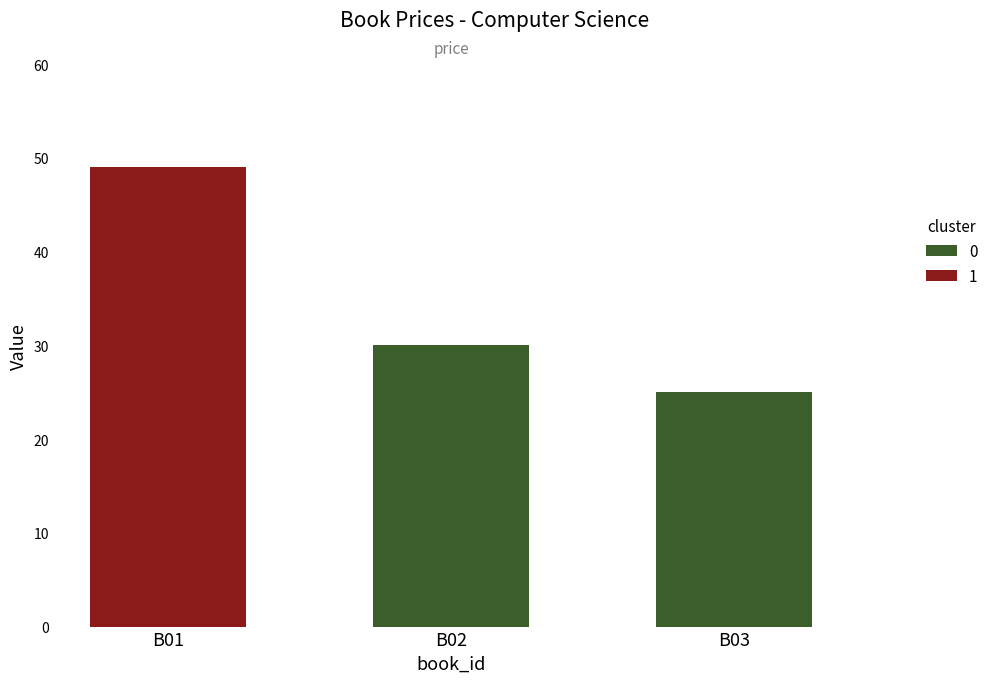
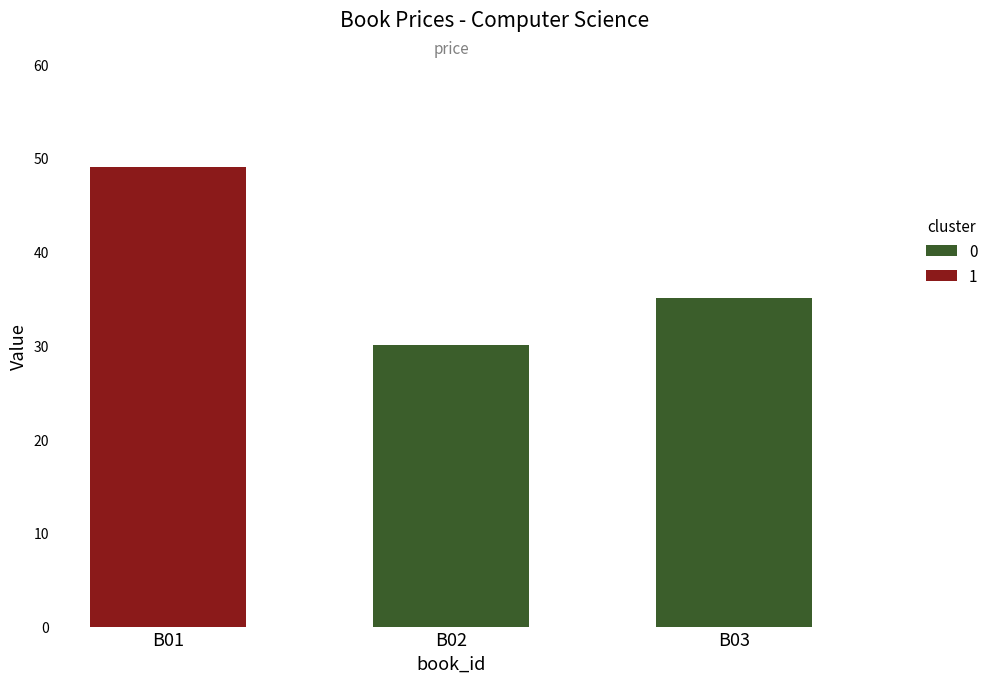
B03: 25 -> 35
